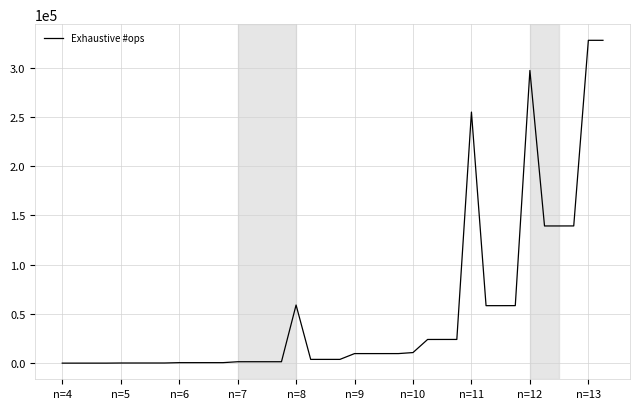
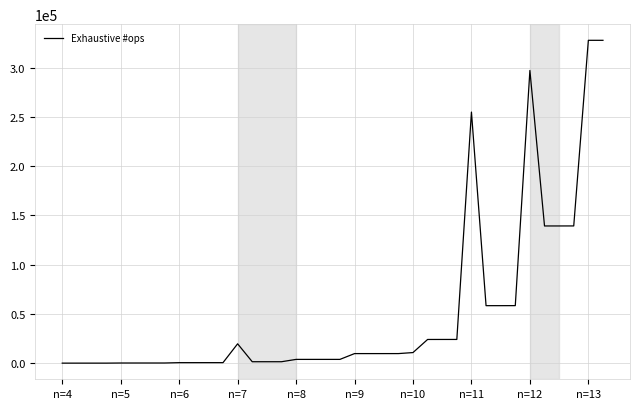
n=7: 0 -> 20000
n=8: 60000 -> 0
